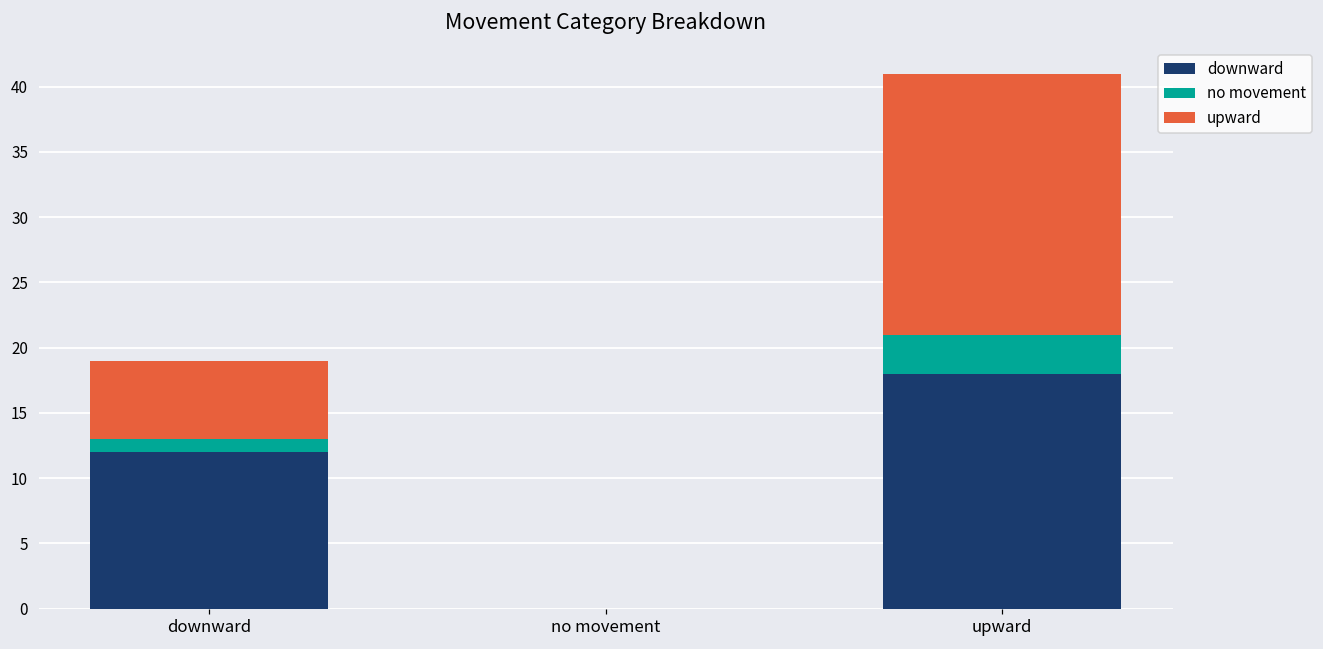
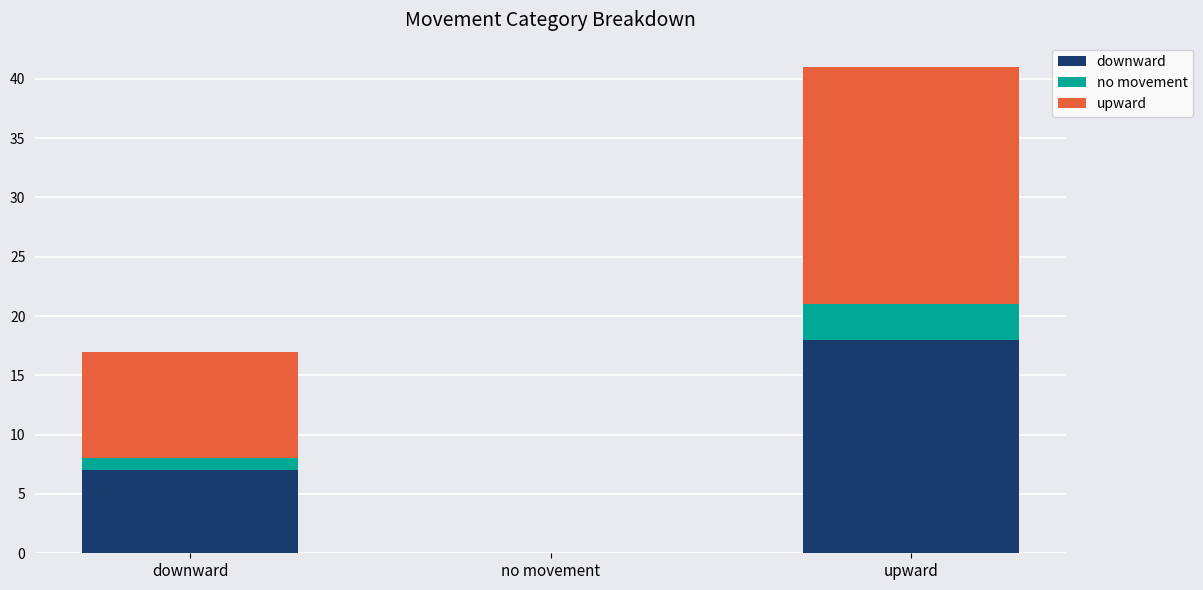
downward, downward: 12 -> 7
upward, downward: 6 -> 9
